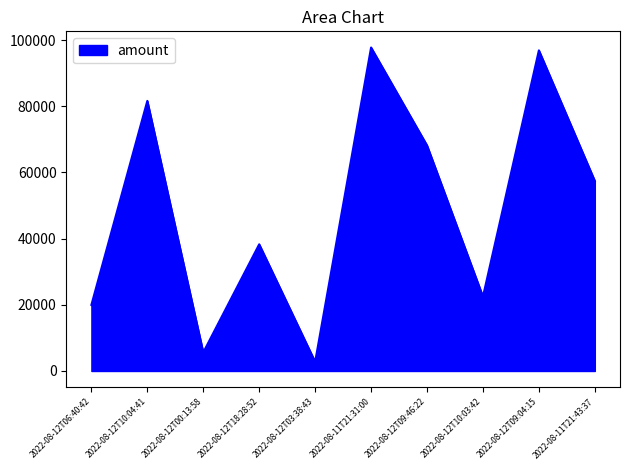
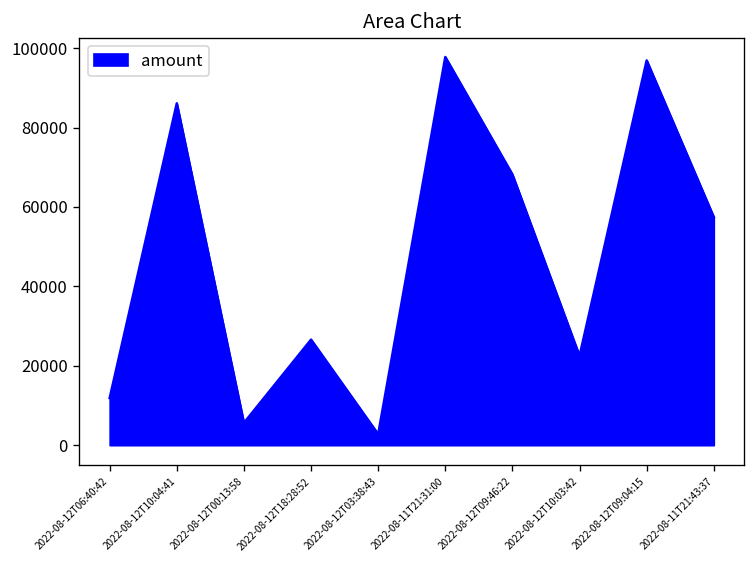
2022-08-12T06:40:42: 20000 -> 12000
2022-08-12T10:04:41: 82000 -> 86000
2022-08-12T18:28:52: 38000 -> 27000
